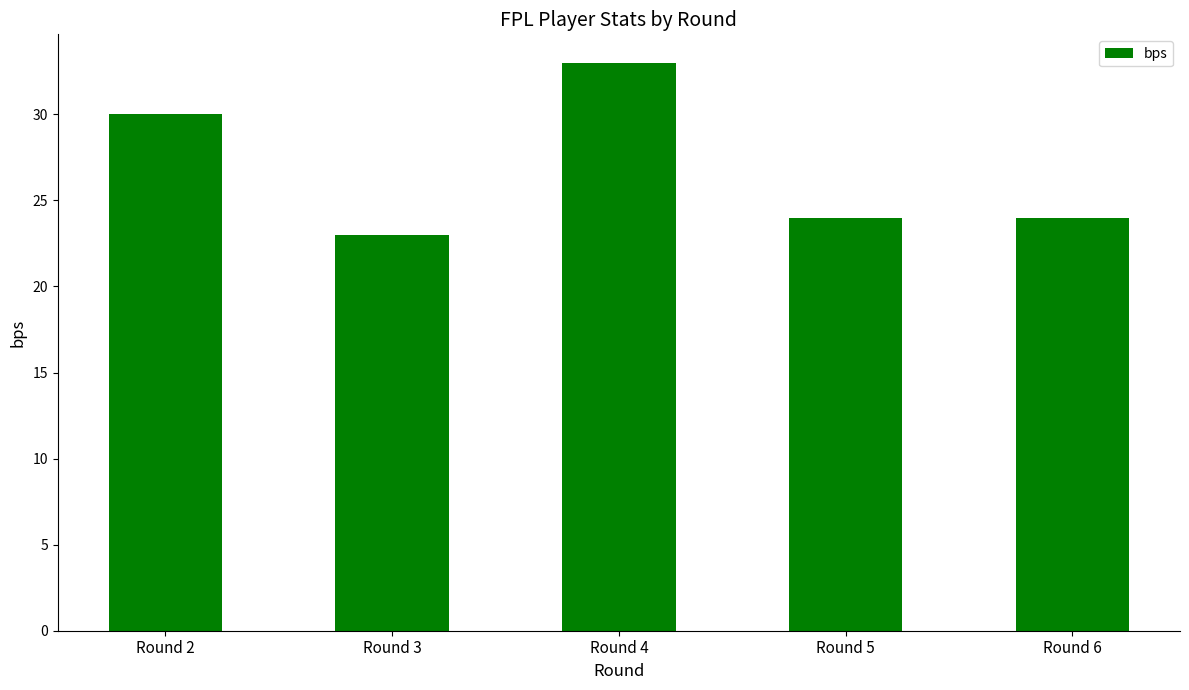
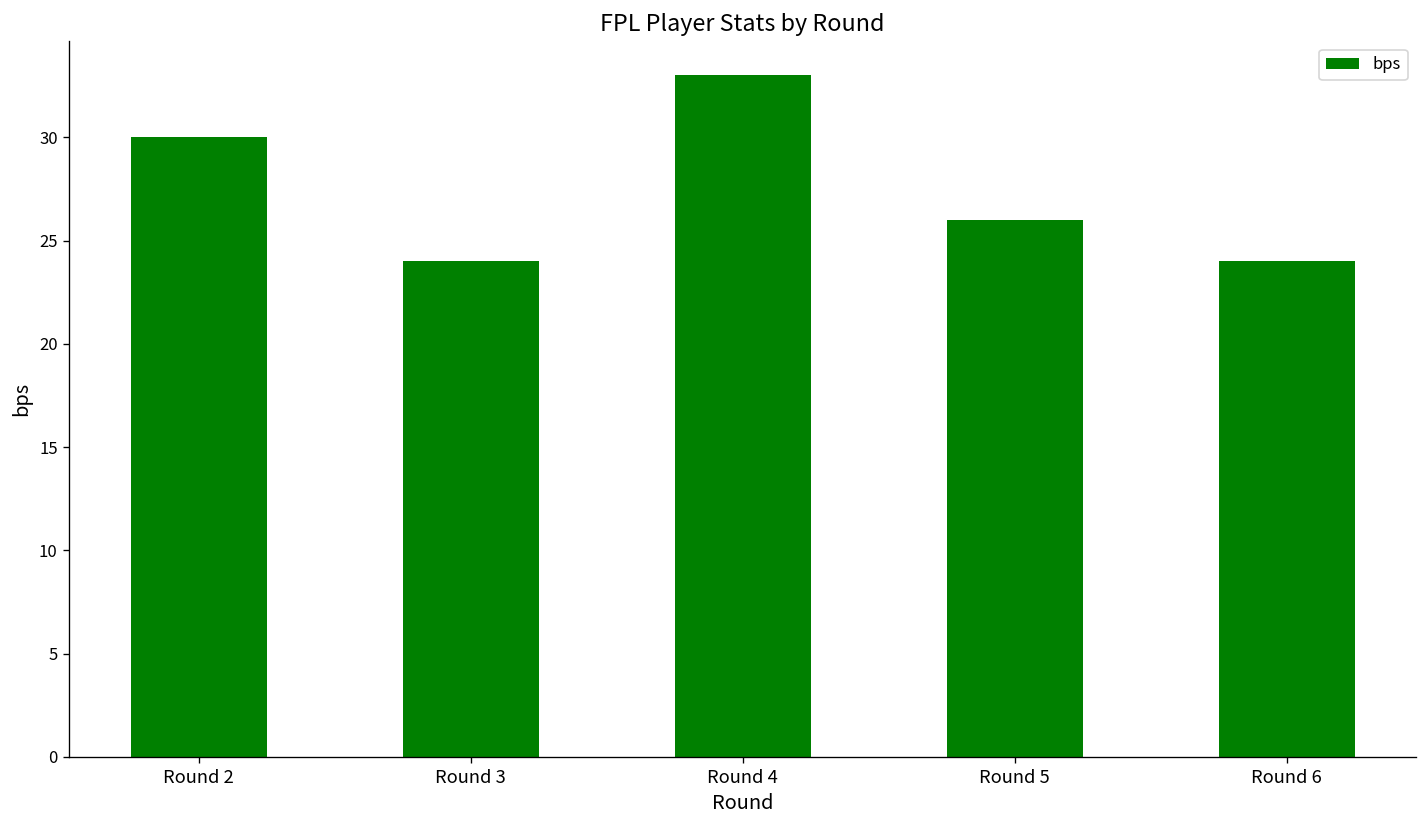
Round 3: 23 -> 24
Round 5: 24 -> 26
